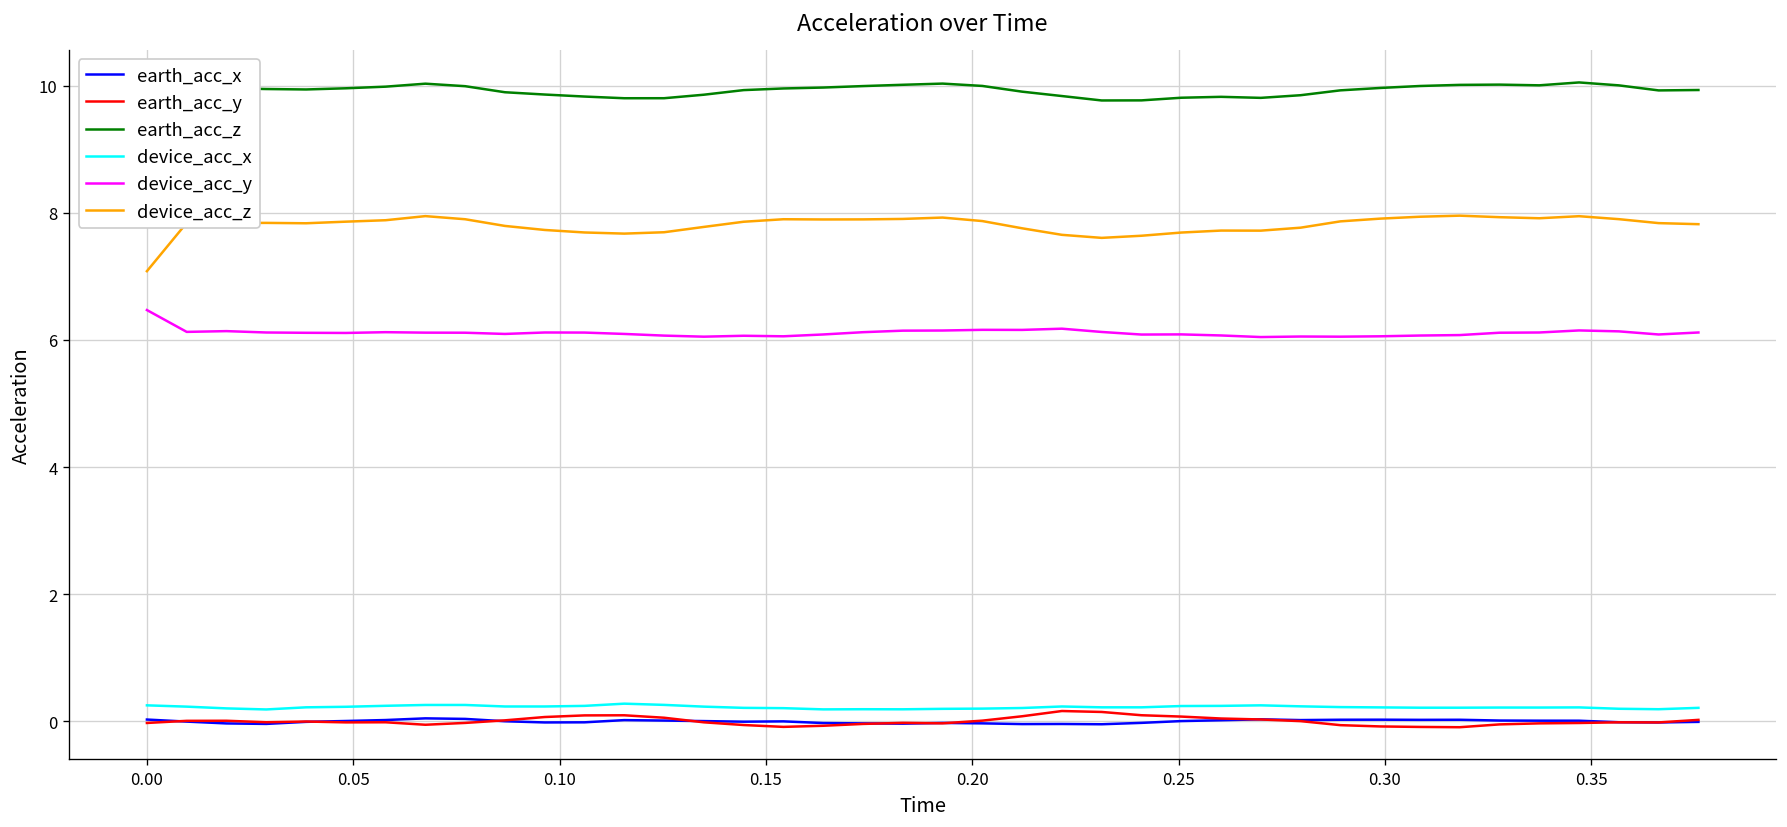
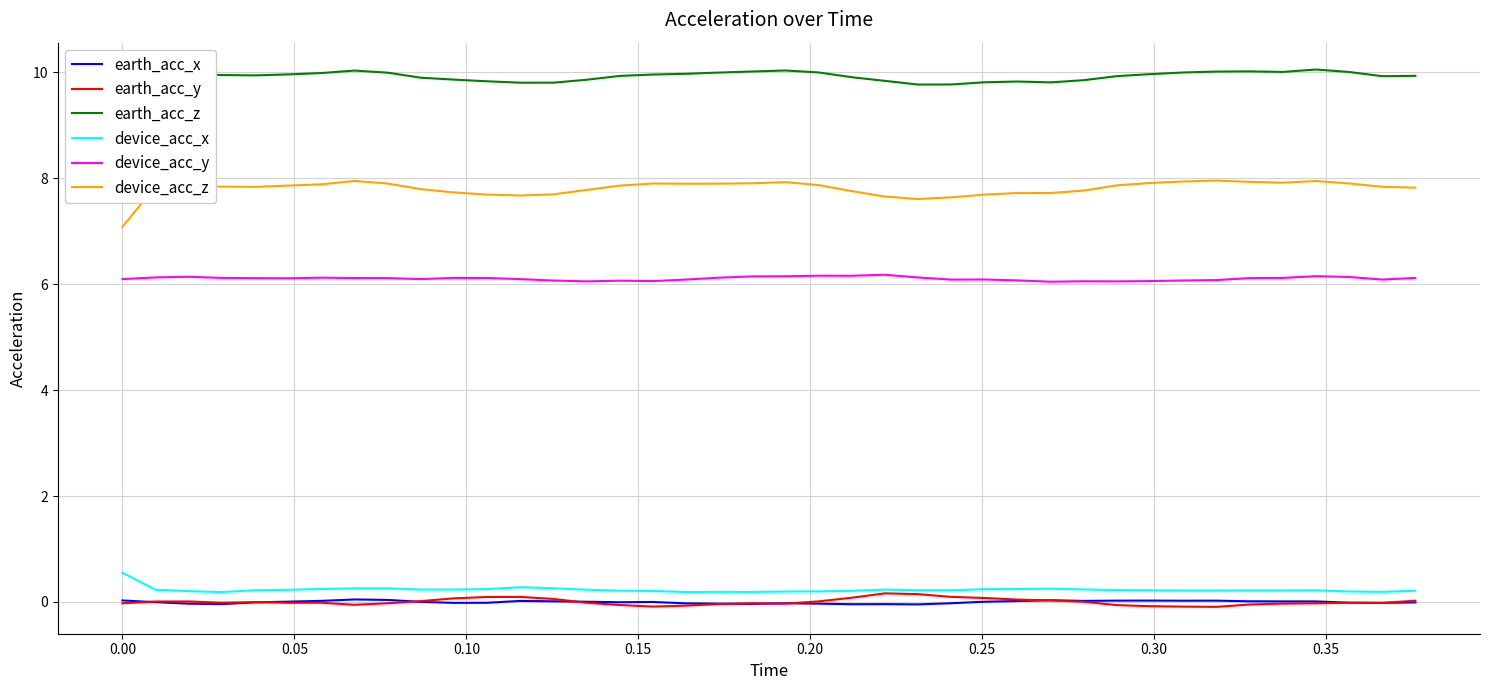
device_acc_x, 0.00: 0.3 -> 0.6
device_acc_y, 0.00: 6.5 -> 6.1
